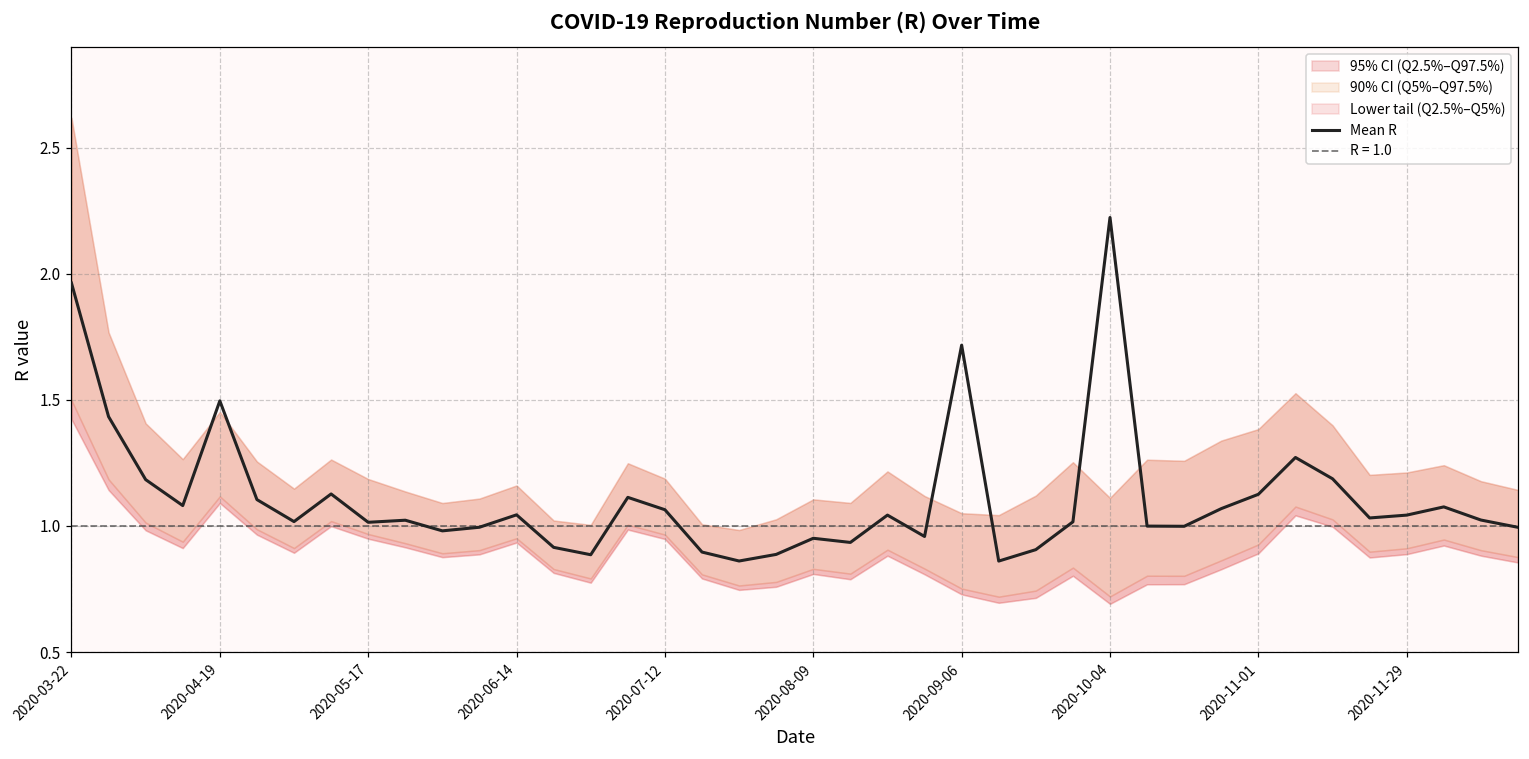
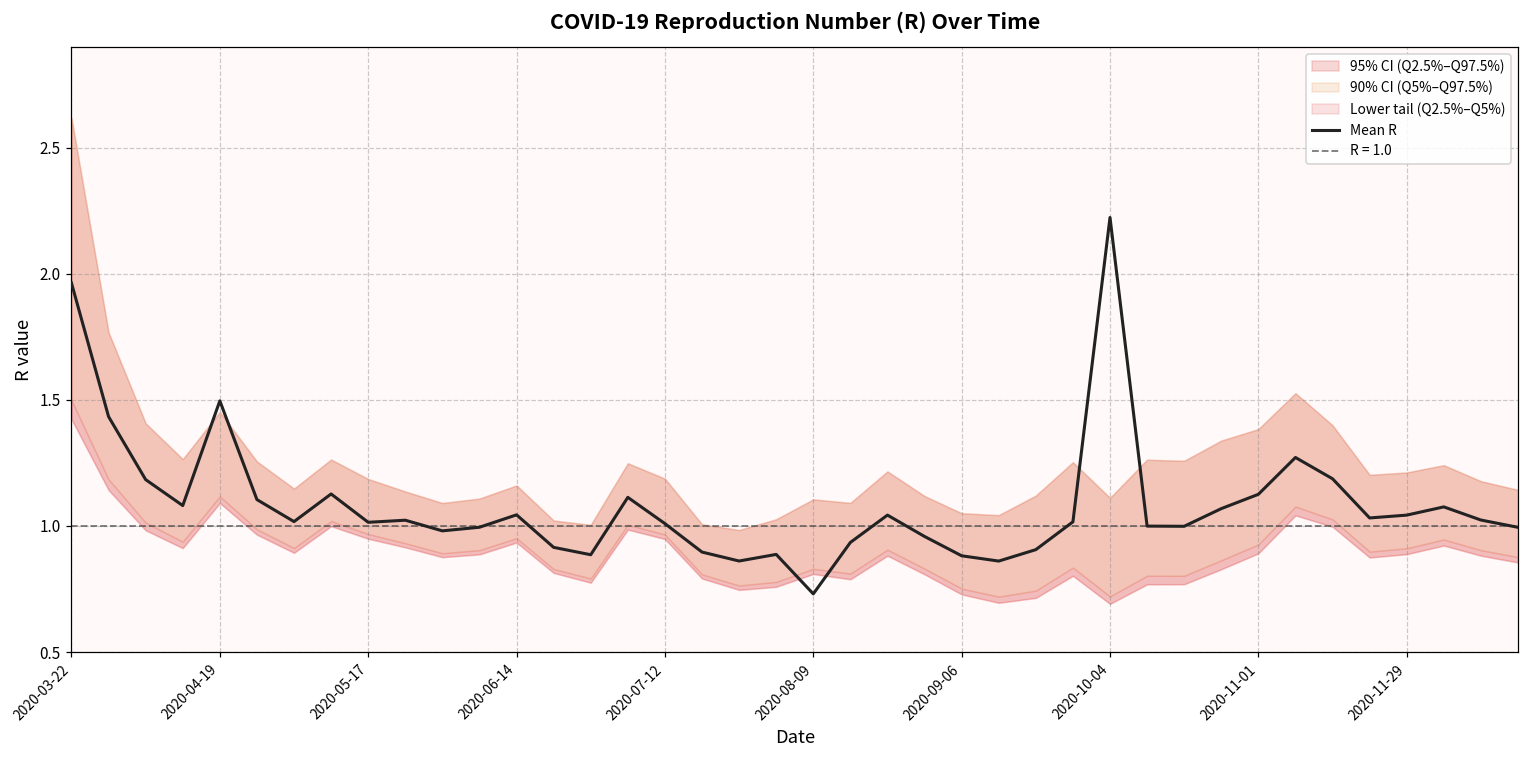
Mean R, 2020-07-12: 1.06 -> 1.01
Mean R, 2020-08-09: 0.95 -> 0.73
Mean R, 2020-09-06: 1.72 -> 0.88
